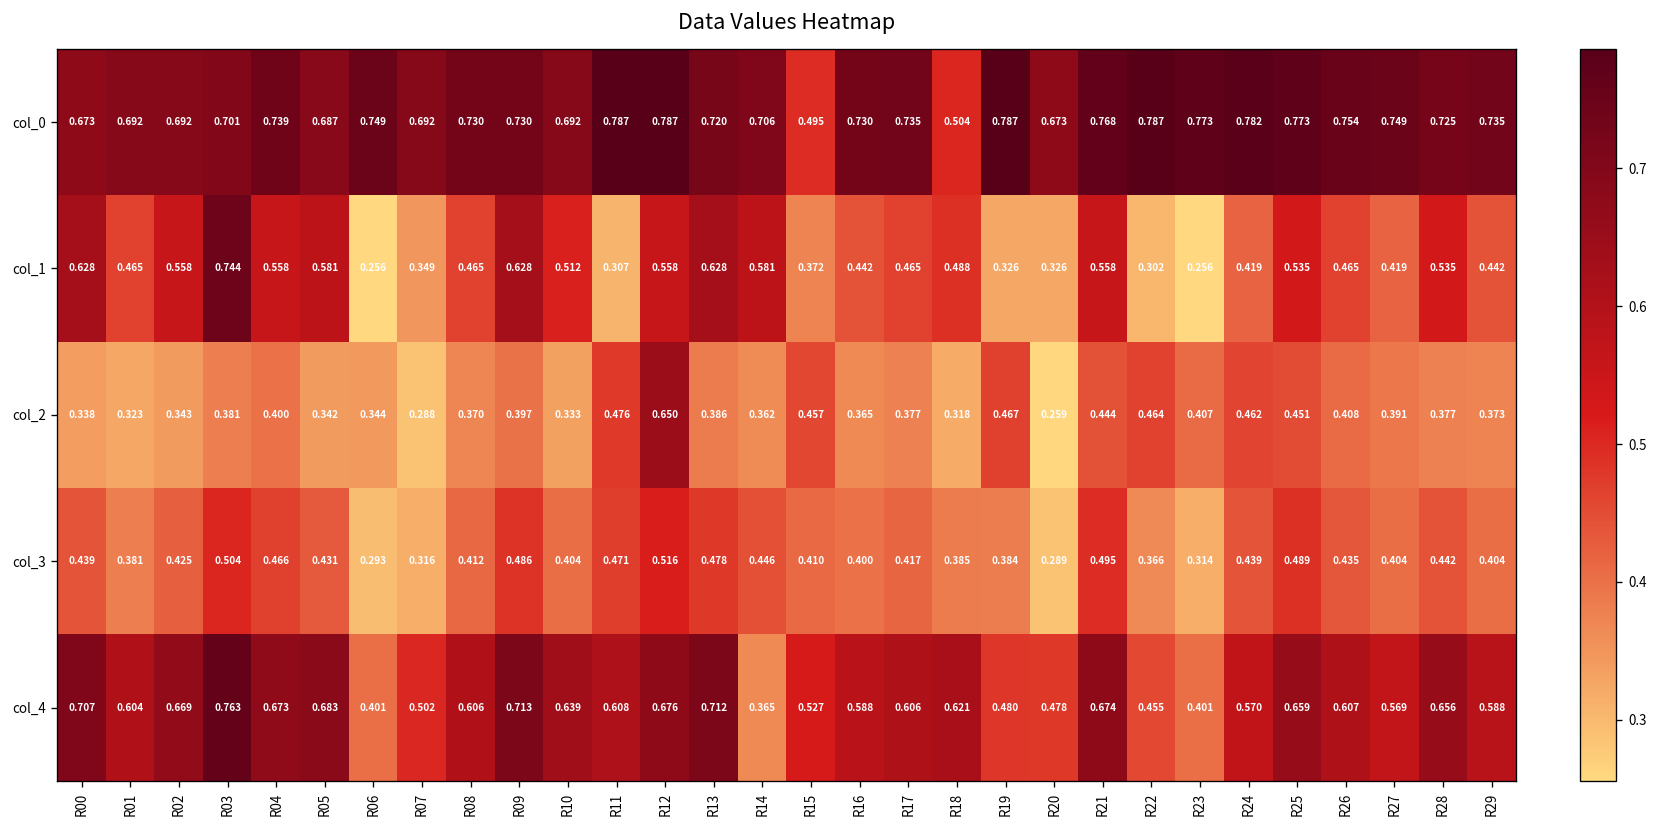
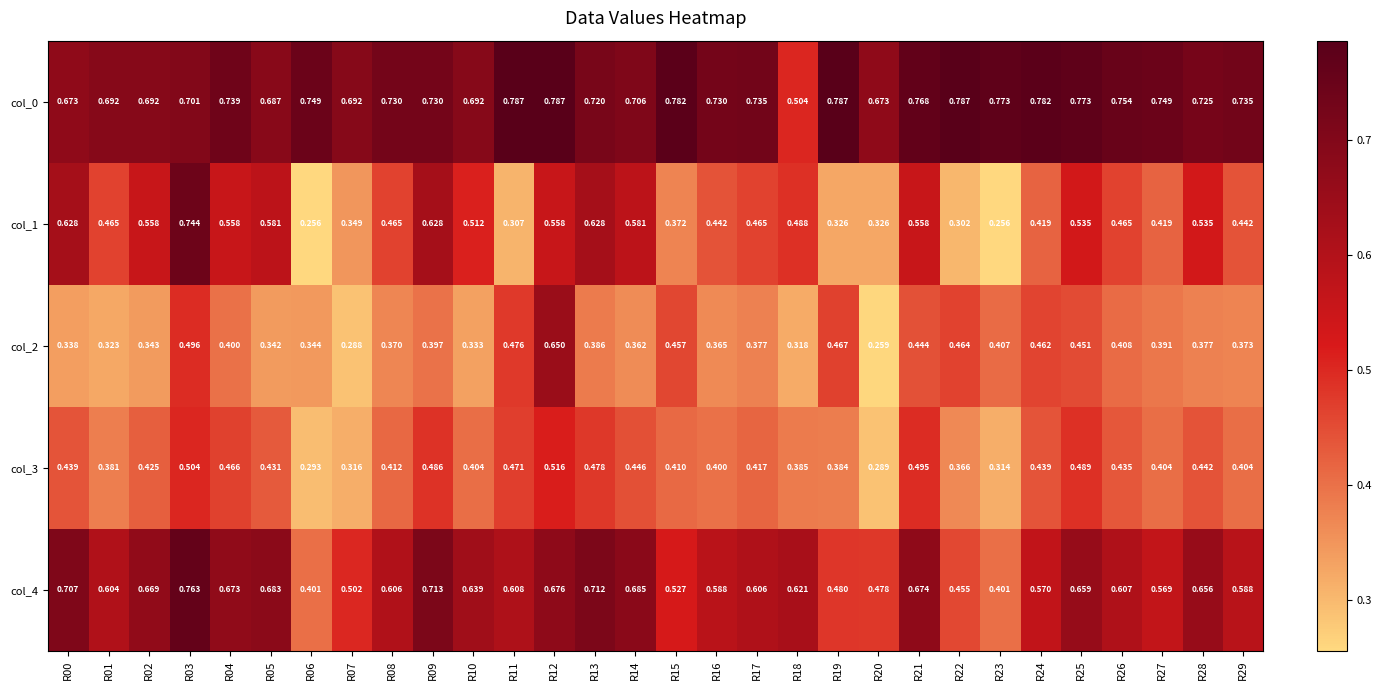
col_0, R15: 0.495 -> 0.782
col_2, R03: 0.381 -> 0.496
col_4, R14: 0.365 -> 0.685
